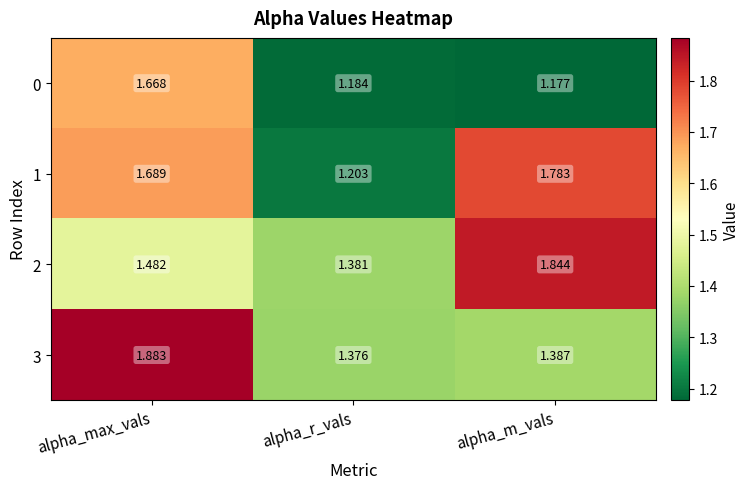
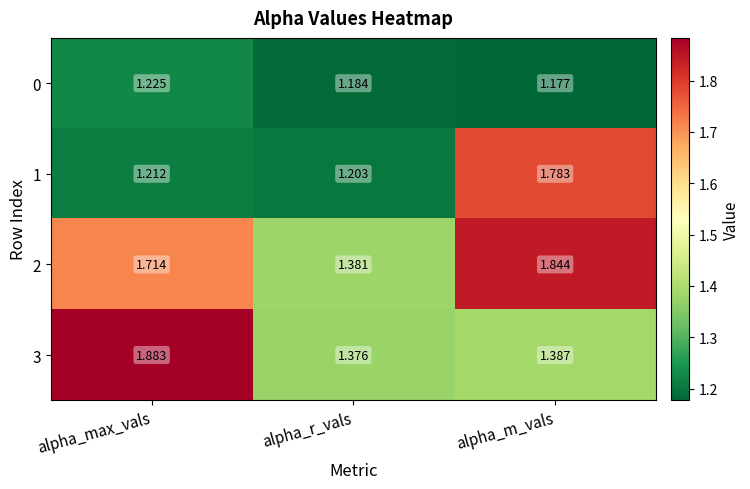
0, alpha_max_vals: 1.668 -> 1.225
1, alpha_max_vals: 1.689 -> 1.212
2, alpha_max_vals: 1.482 -> 1.714
